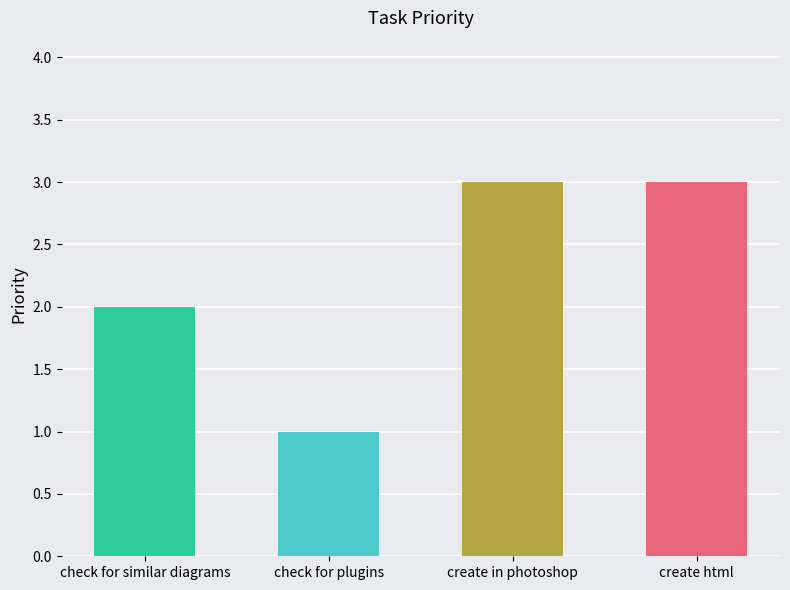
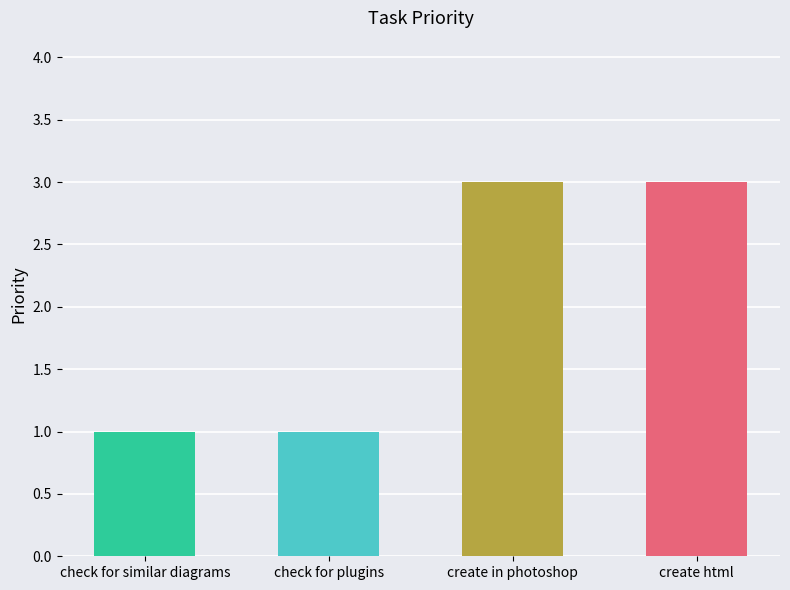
check for similar diagrams: 2 -> 1
